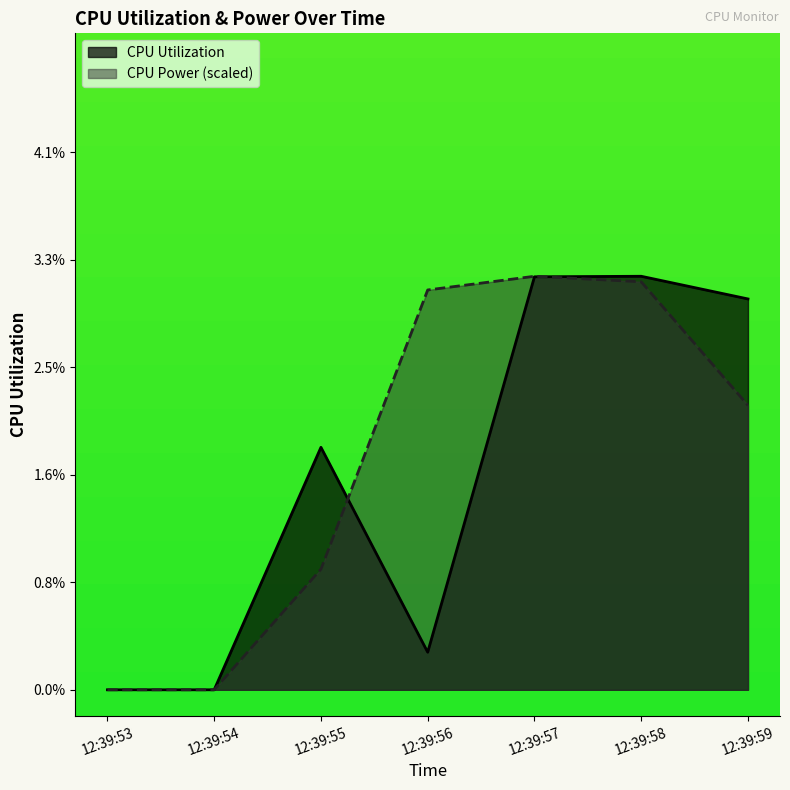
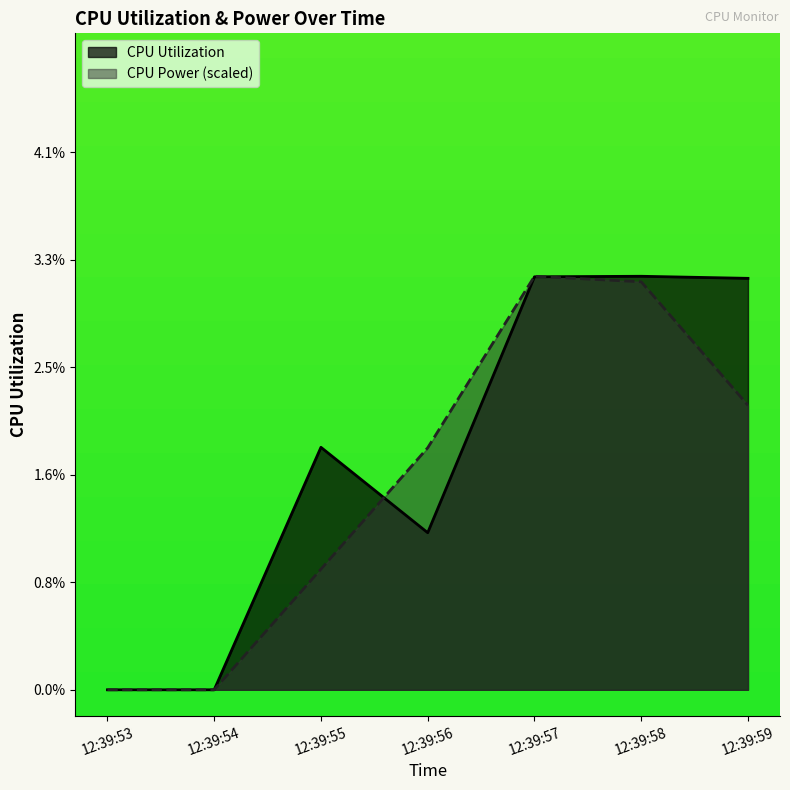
CPU Utilization, 12:39:56: 0.29% -> 1.20%
CPU Power (scaled), 12:39:56: 3.05% -> 1.84%
CPU Utilization, 12:39:59: 2.98% -> 3.13%
